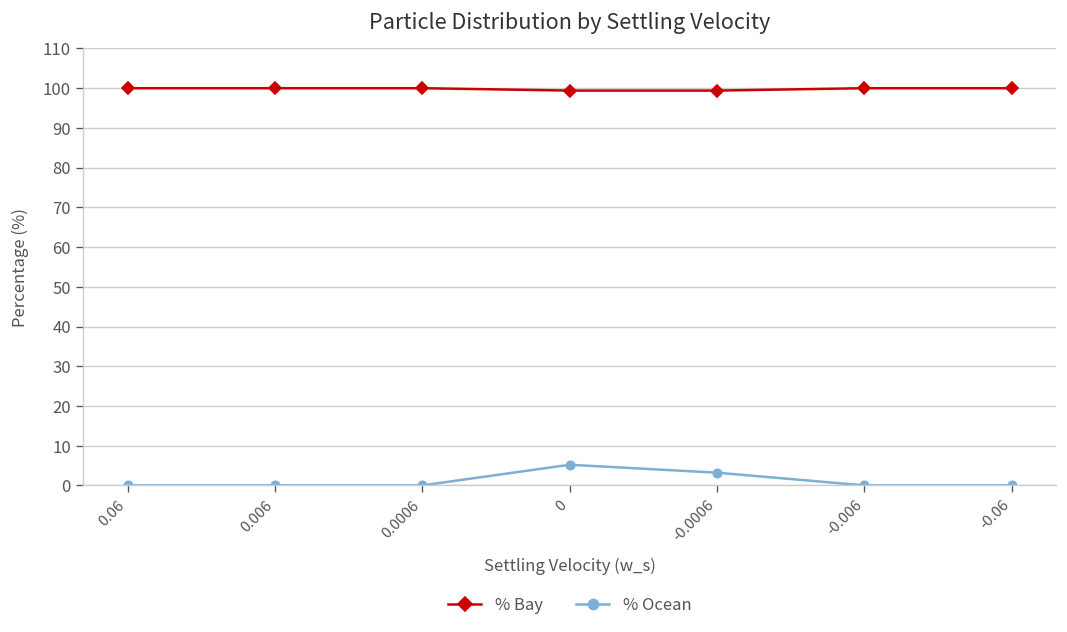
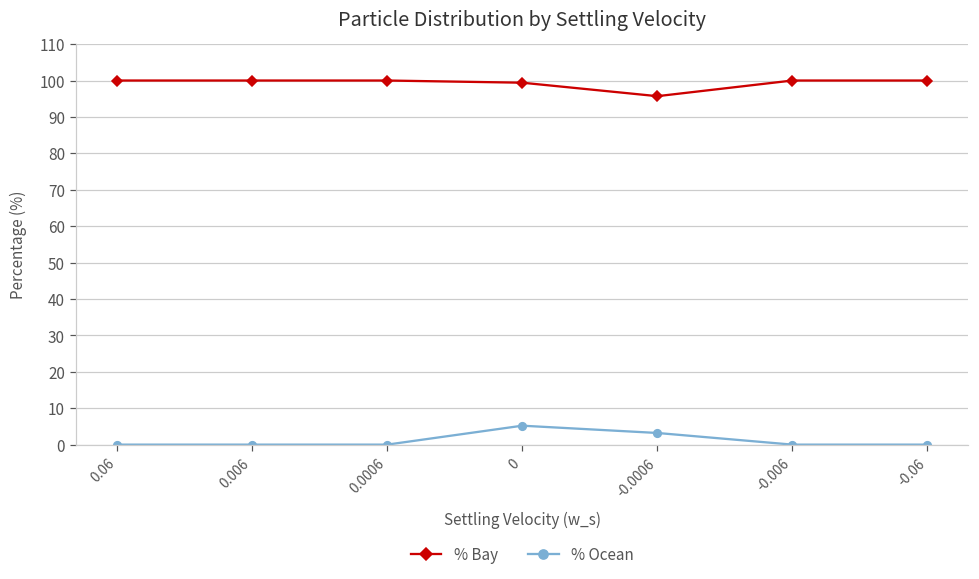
% Bay, -0.0006: 99 -> 96
